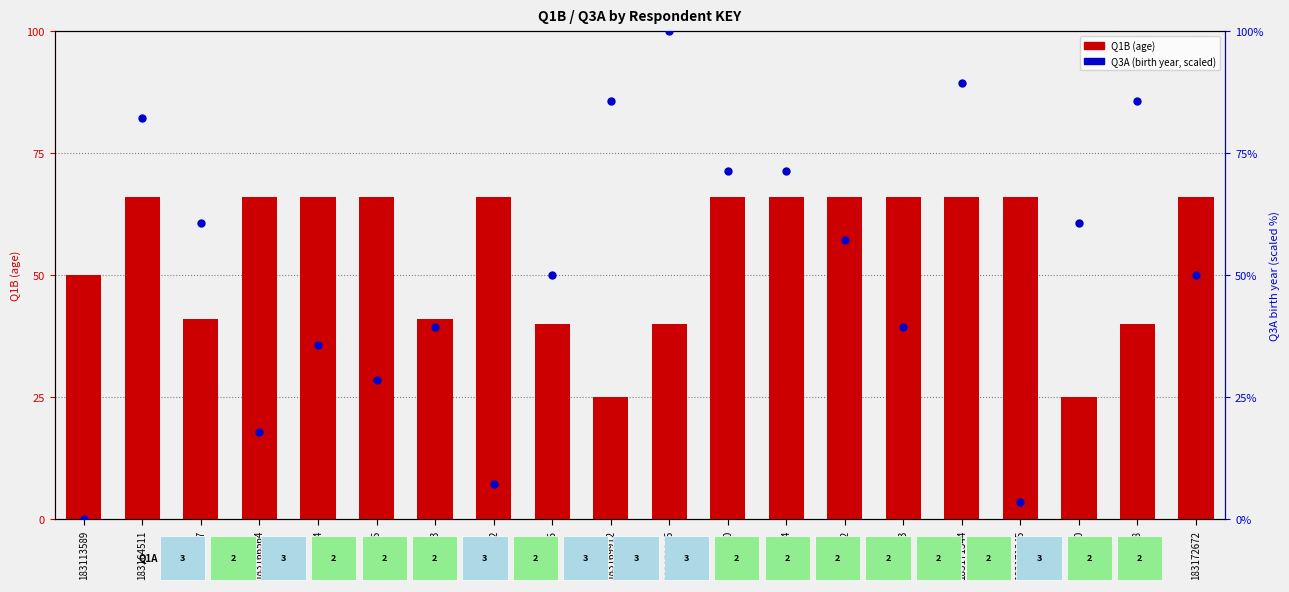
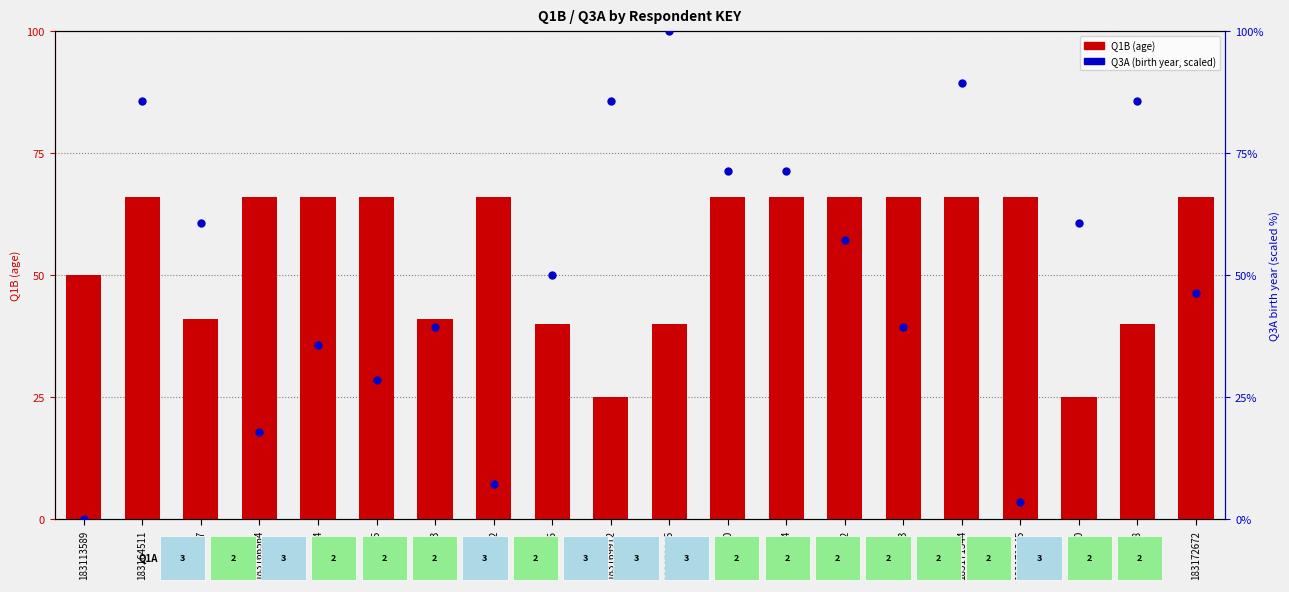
Q3A (birth year, scaled), 183164511: 82% -> 86%
Q3A (birth year, scaled), 183172672: 50% -> 46%
